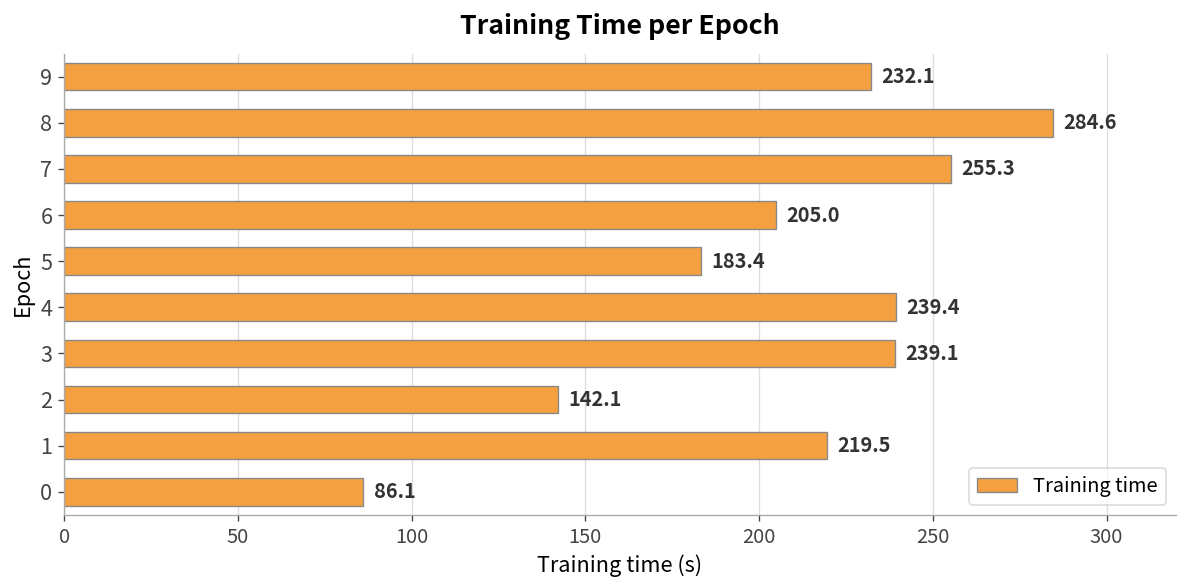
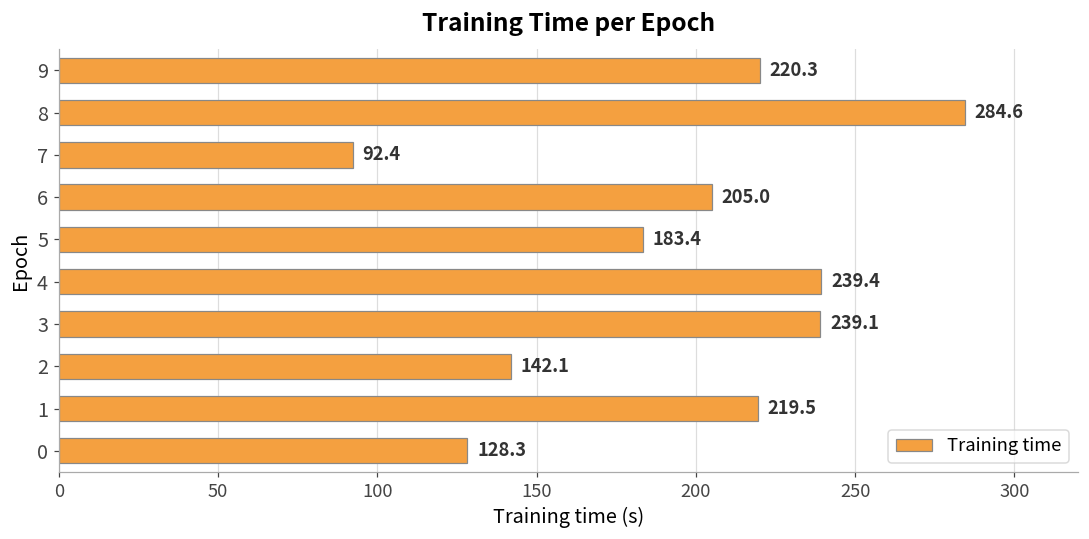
9: 232.1 -> 220.3
7: 255.3 -> 92.4
0: 86.1 -> 128.3
